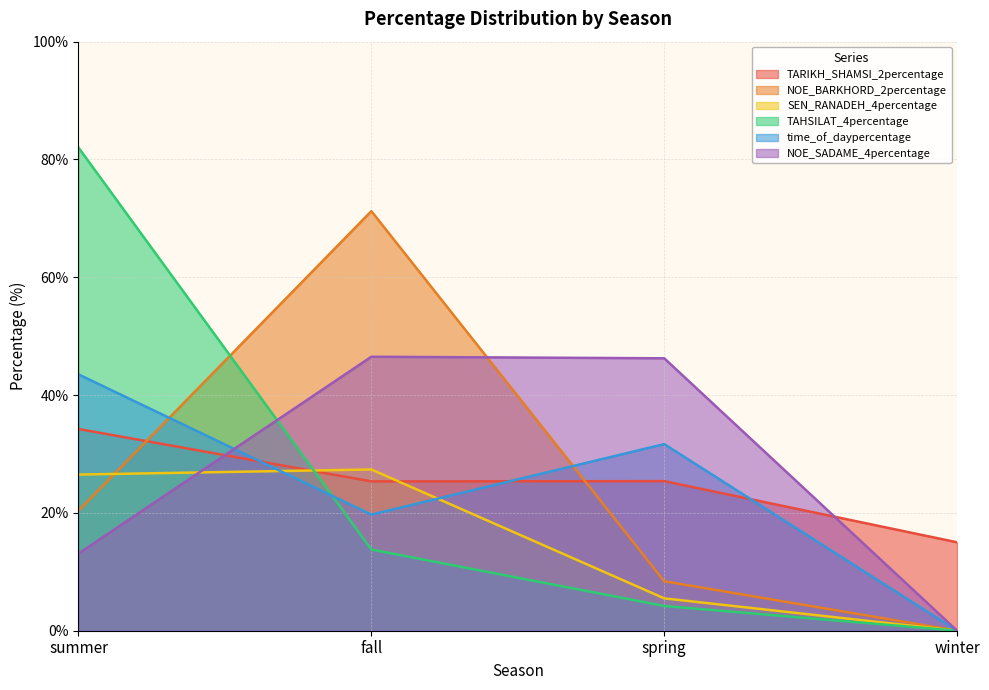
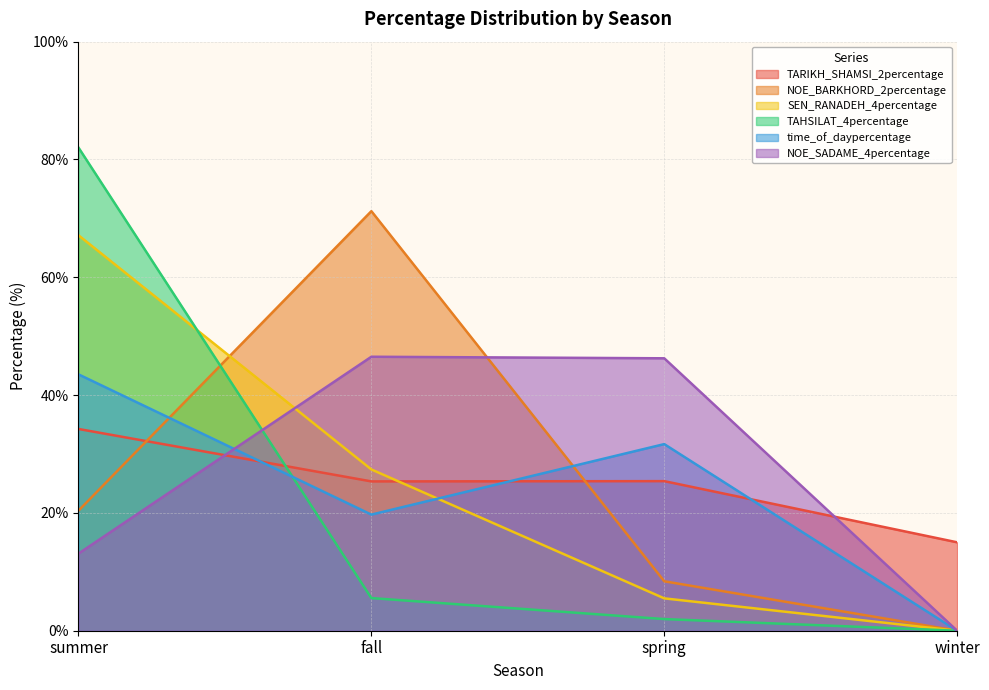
SEN_RANADEH_4percentage, summer: 27% -> 67%
TAHSILAT_4percentage, fall: 14% -> 6%
TAHSILAT_4percentage, spring: 4% -> 2%
